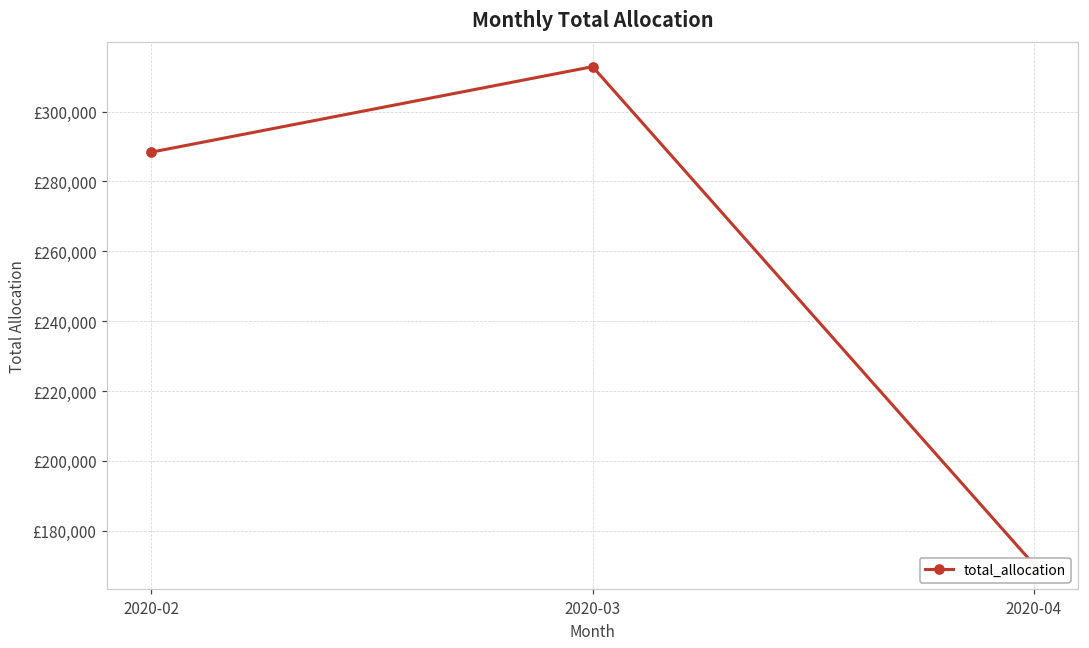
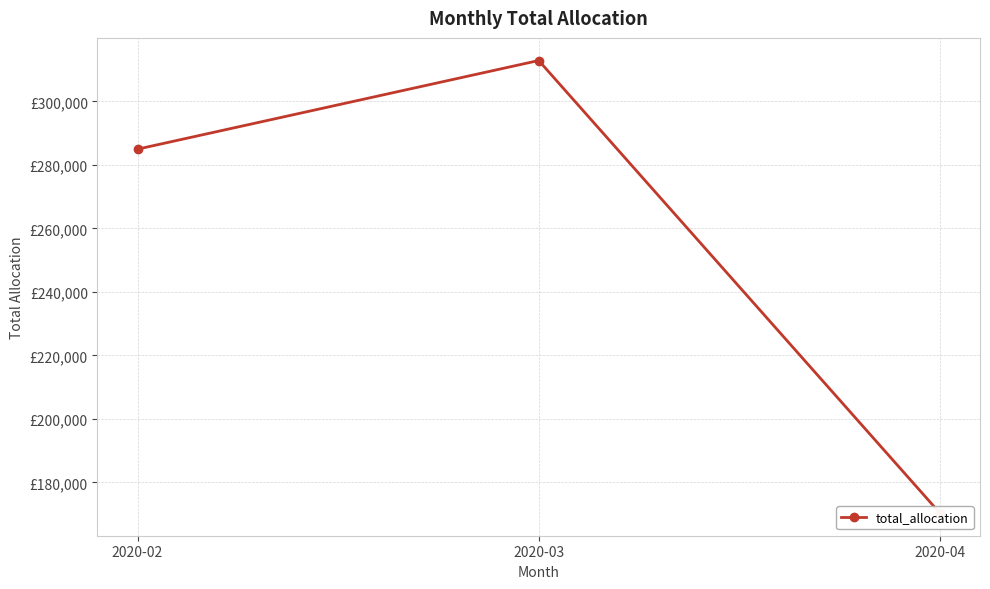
2020-02: £288,000 -> £285,000
